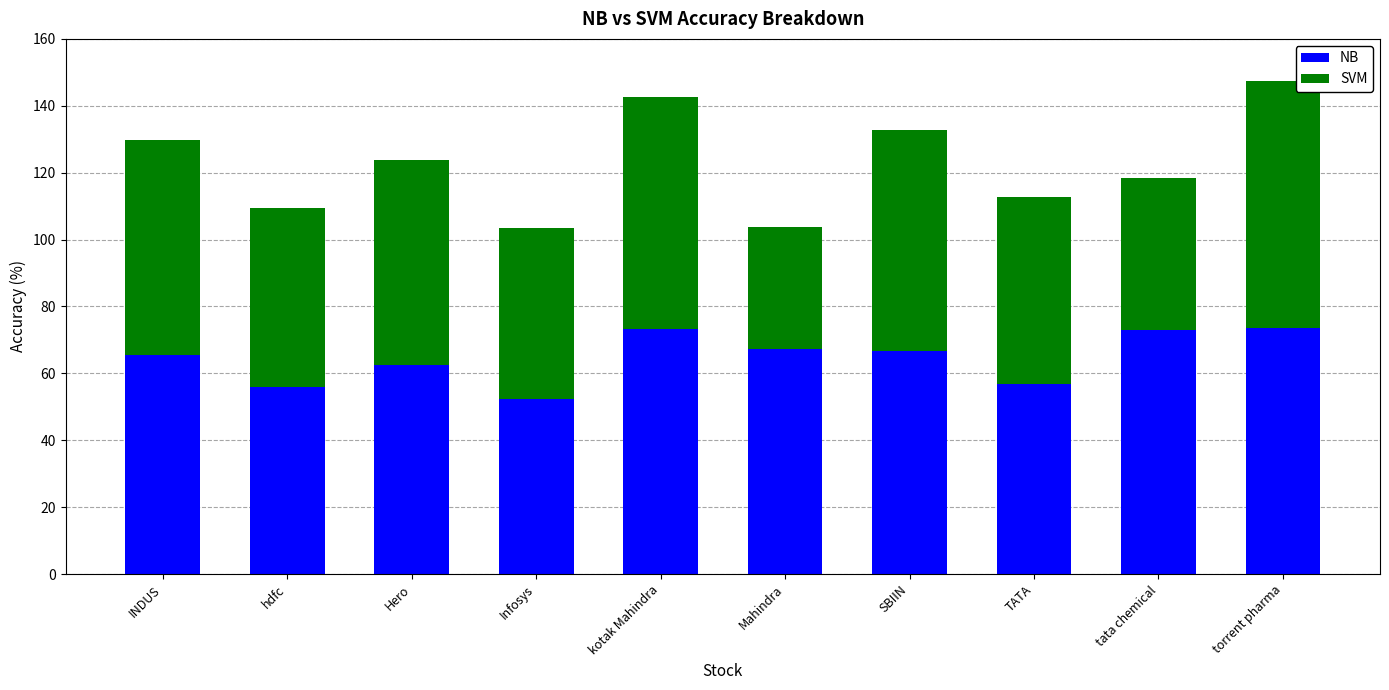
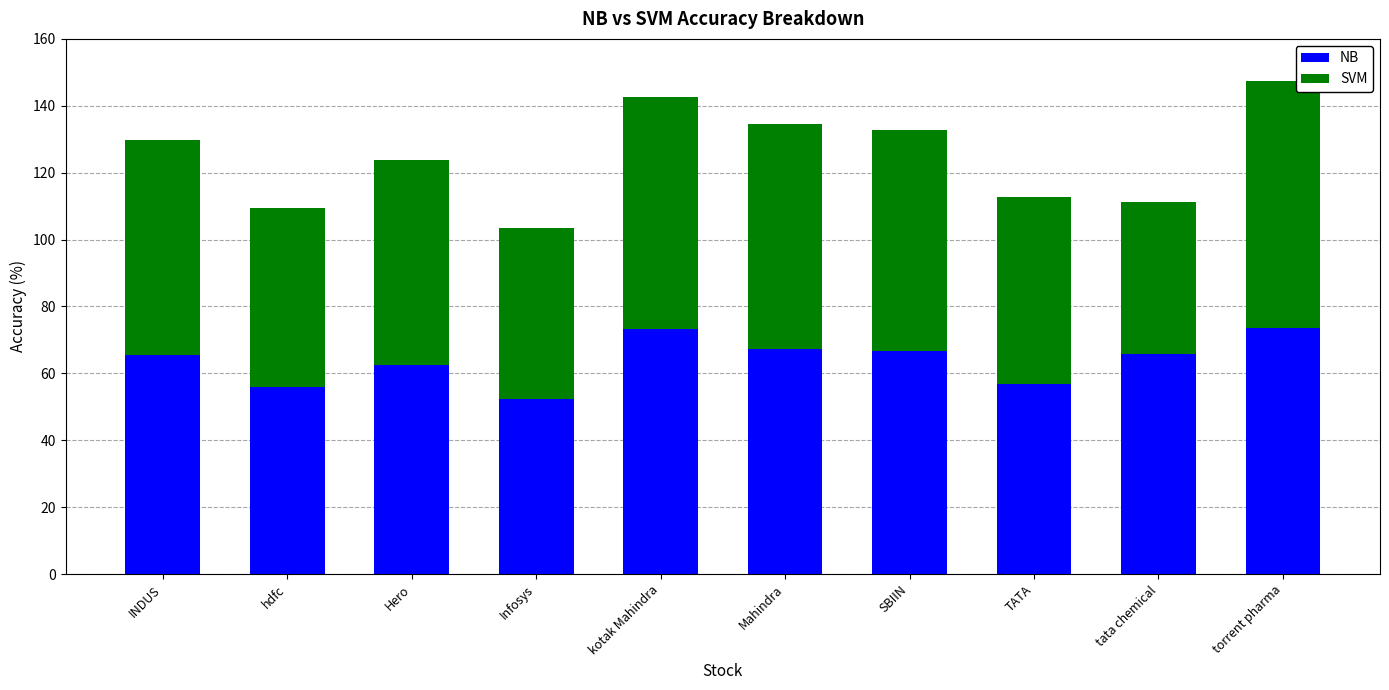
SVM, Mahindra: 37 -> 67
NB, tata chemical: 73 -> 66
